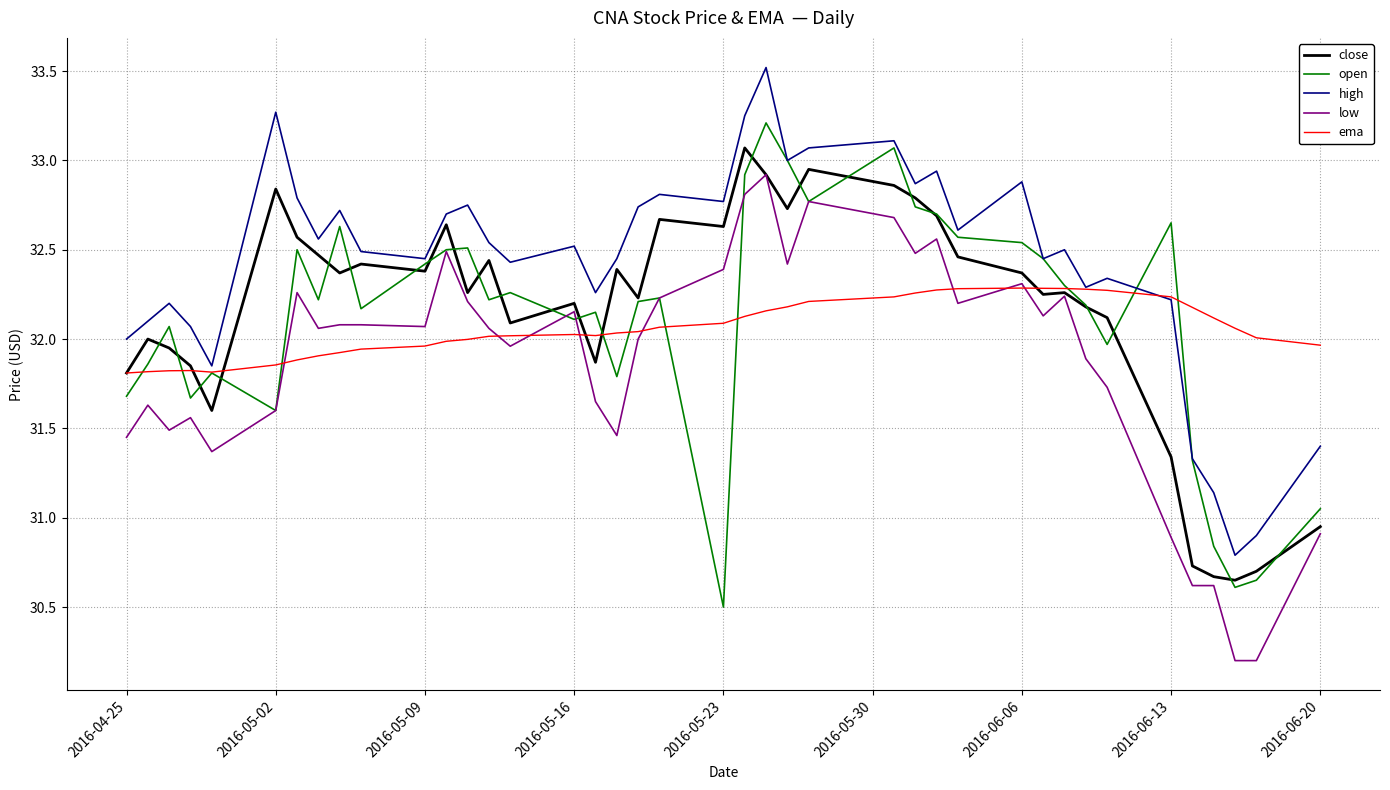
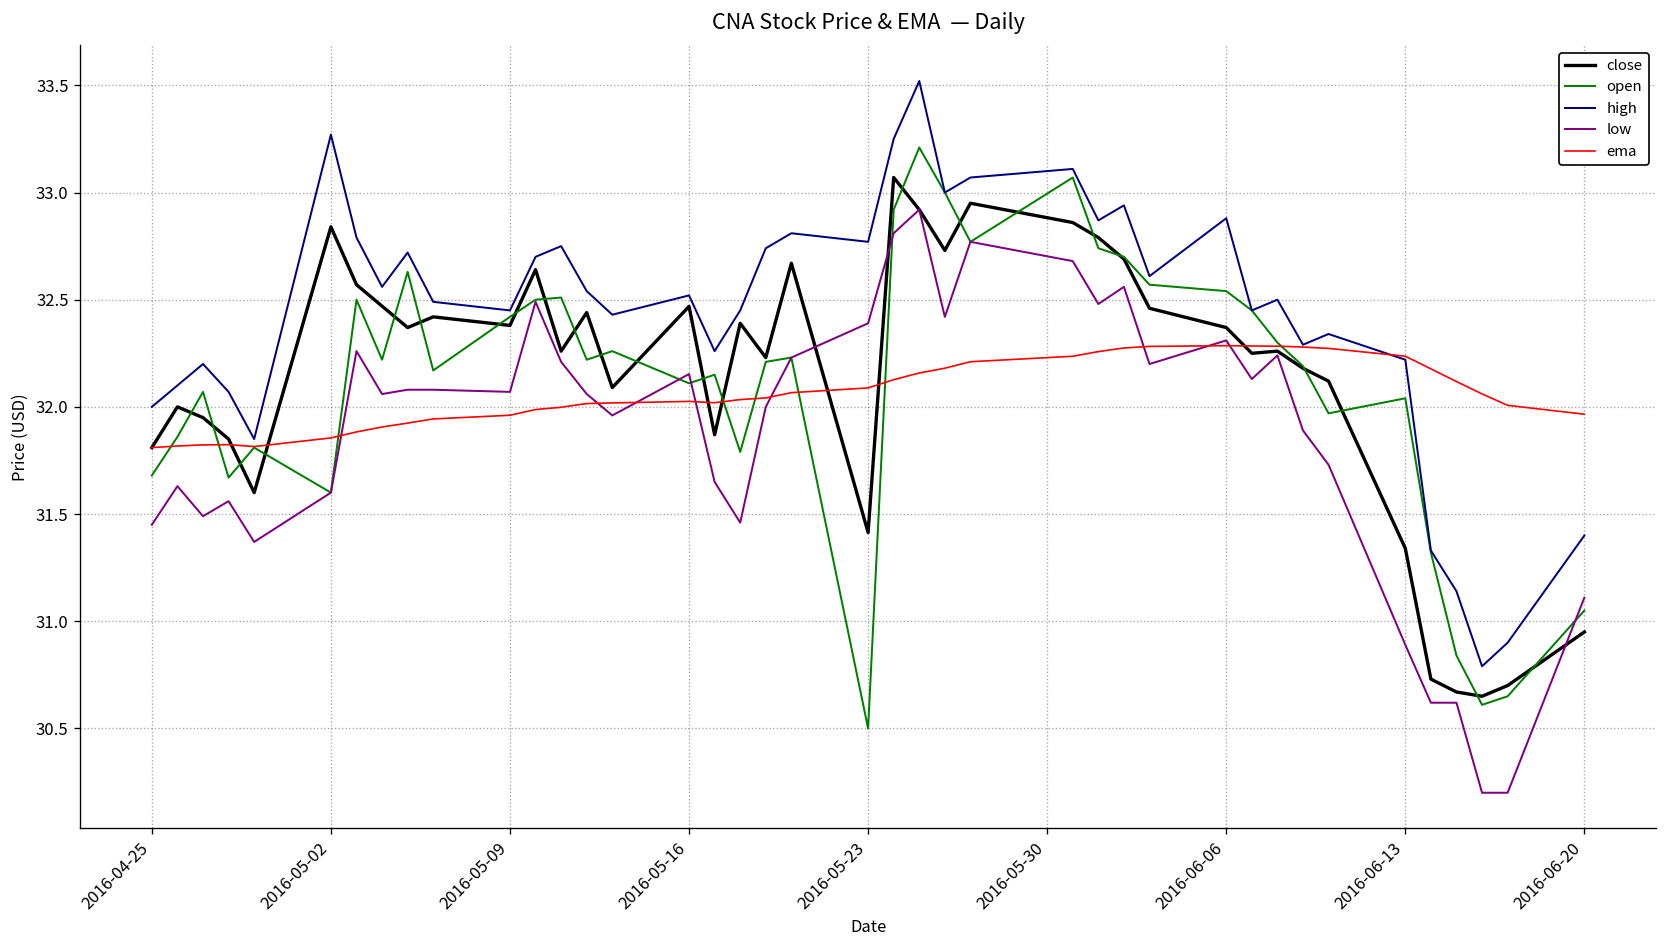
close, 2016-05-16: 32.20 -> 32.47
close, 2016-05-23: 32.63 -> 31.41
open, 2016-06-13: 32.65 -> 32.04
low, 2016-06-20: 30.91 -> 31.11
